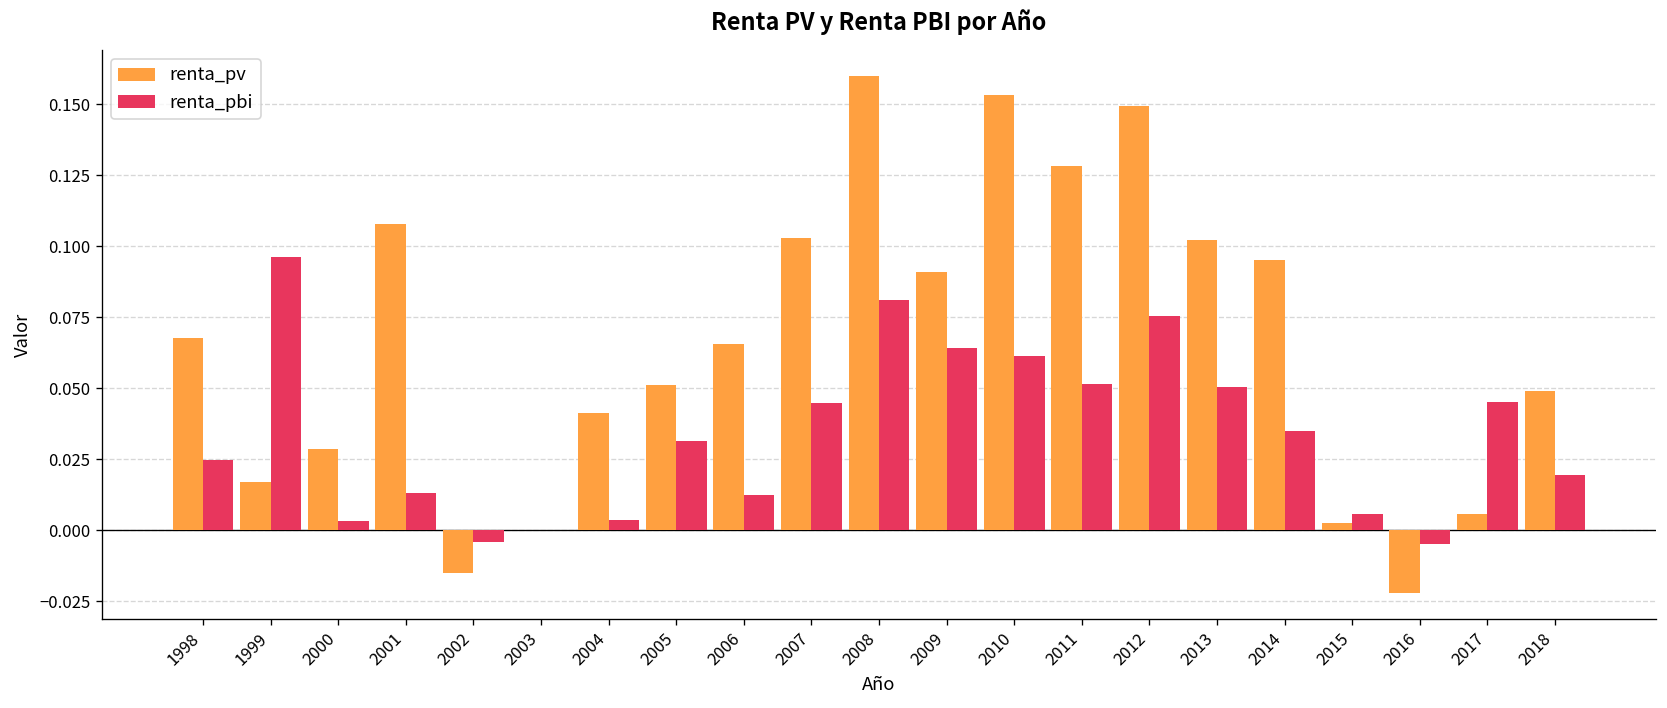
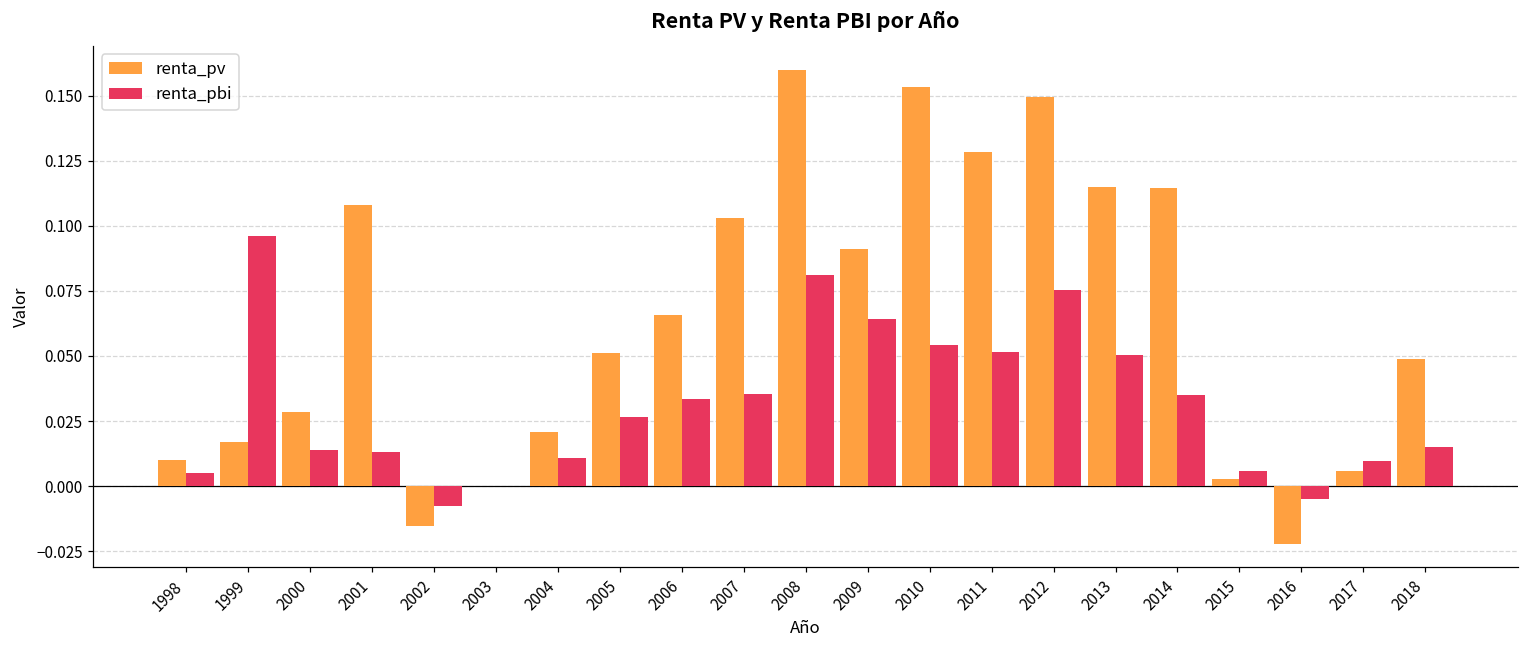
renta_pv, 1998: 0.068 -> 0.010
renta_pbi, 1998: 0.025 -> 0.005
renta_pbi, 2000: 0.003 -> 0.014
renta_pbi, 2002: -0.004 -> -0.008
renta_pv, 2004: 0.041 -> 0.021
renta_pbi, 2004: 0.003 -> 0.011
renta_pbi, 2005: 0.031 -> 0.026
renta_pbi, 2006: 0.012 -> 0.033
renta_pbi, 2007: 0.045 -> 0.035
renta_pbi, 2010: 0.062 -> 0.054
renta_pv, 2013: 0.102 -> 0.115
renta_pv, 2014: 0.095 -> 0.115
renta_pbi, 2017: 0.045 -> 0.010
renta_pbi, 2018: 0.019 -> 0.015
